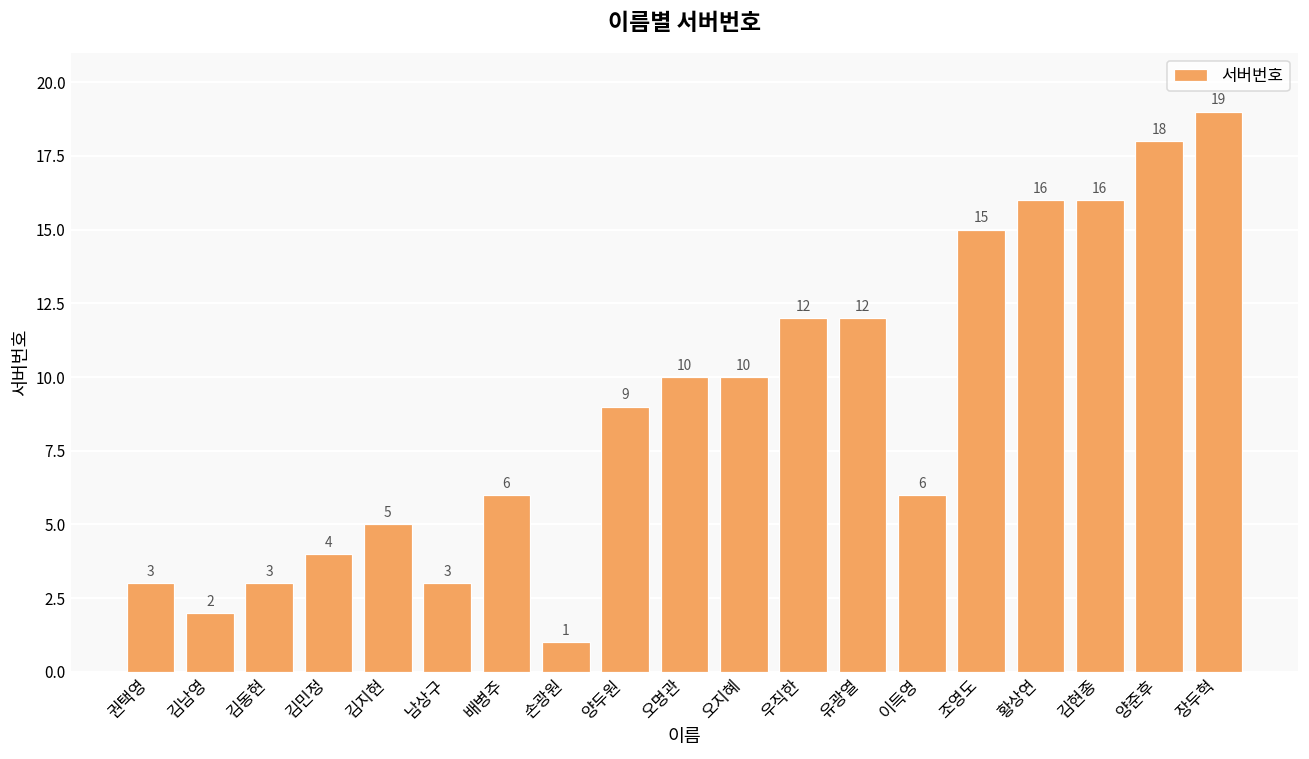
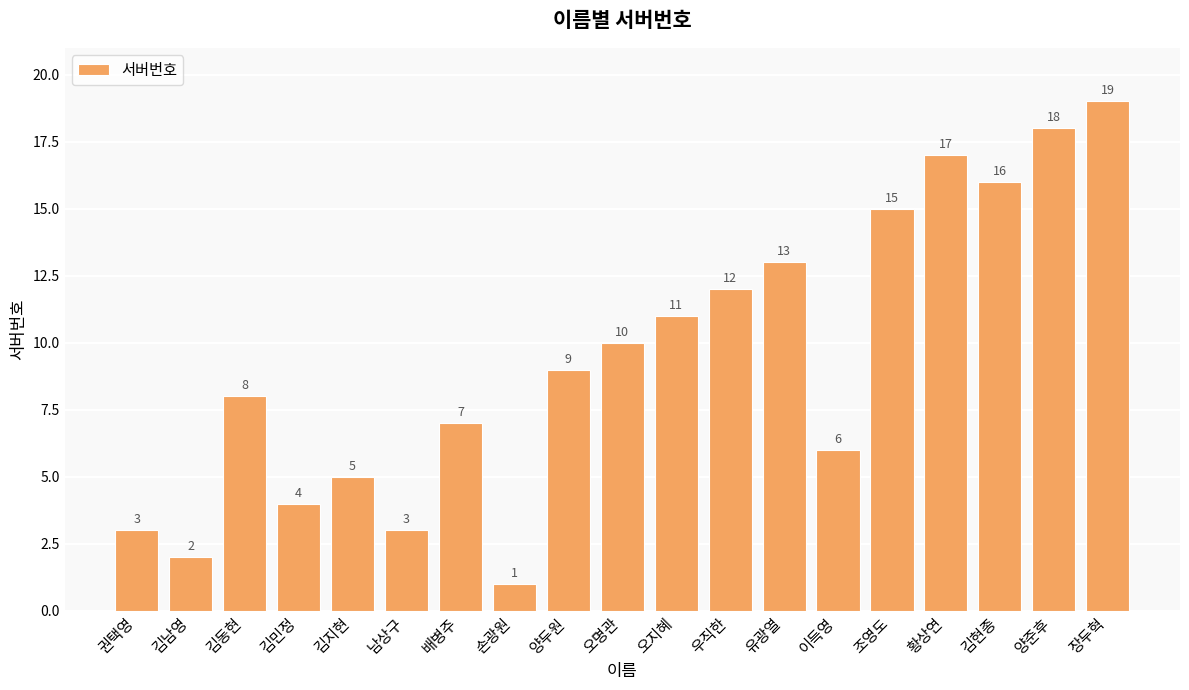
김동현: 3 -> 8
배병주: 6 -> 7
오지혜: 10 -> 11
유광열: 12 -> 13
황상연: 16 -> 17
